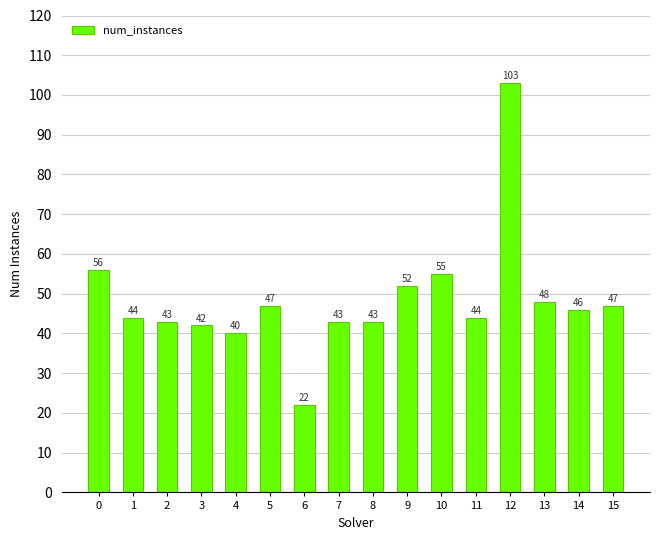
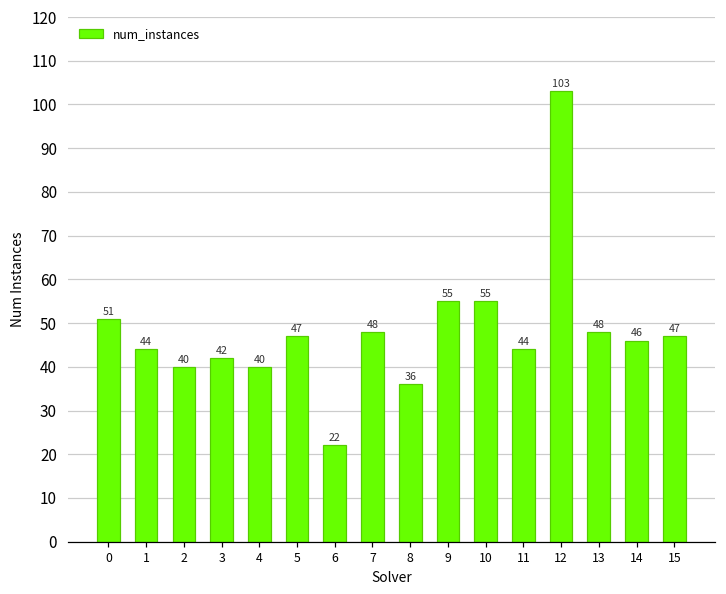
0: 56 -> 51
2: 43 -> 40
7: 43 -> 48
8: 43 -> 36
9: 52 -> 55
